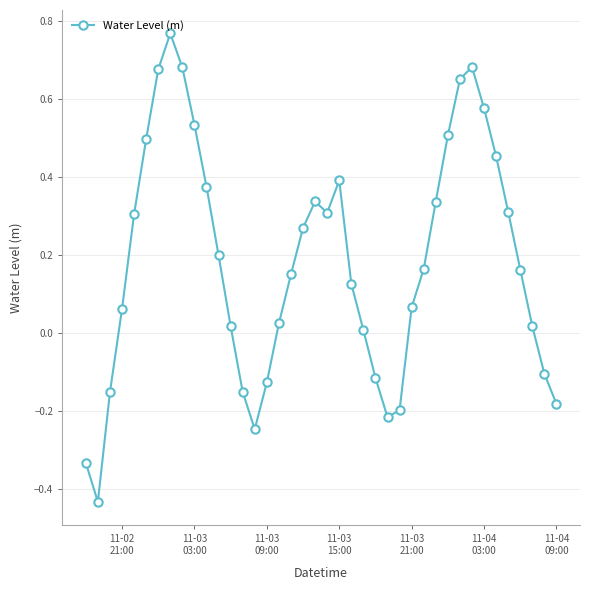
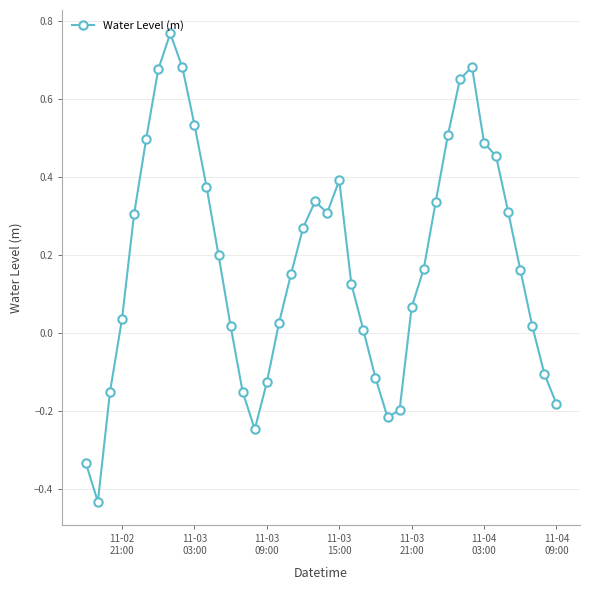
11-02 21:00: 0.06 -> 0.04
11-04 03:00: 0.58 -> 0.49
